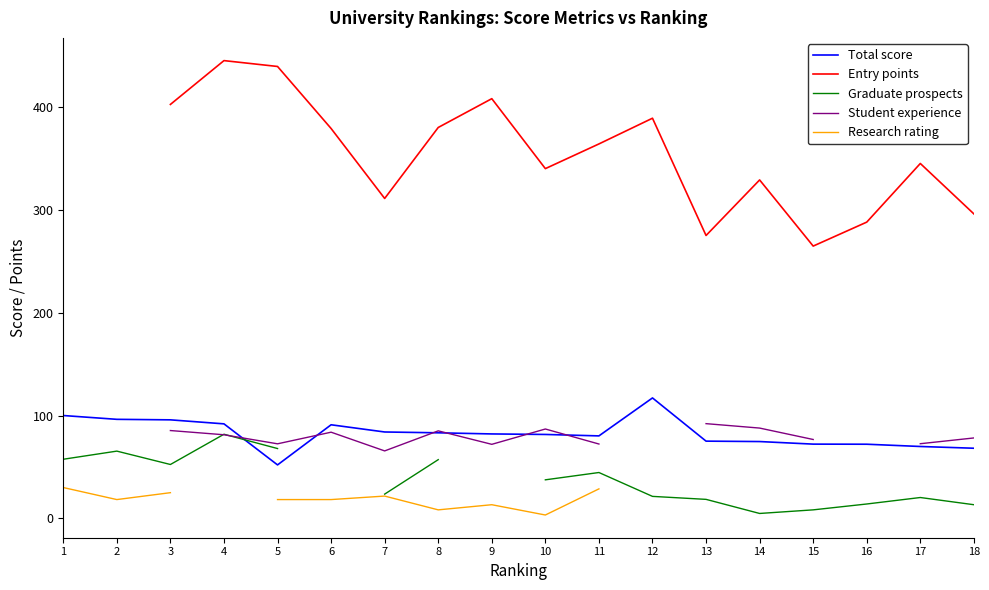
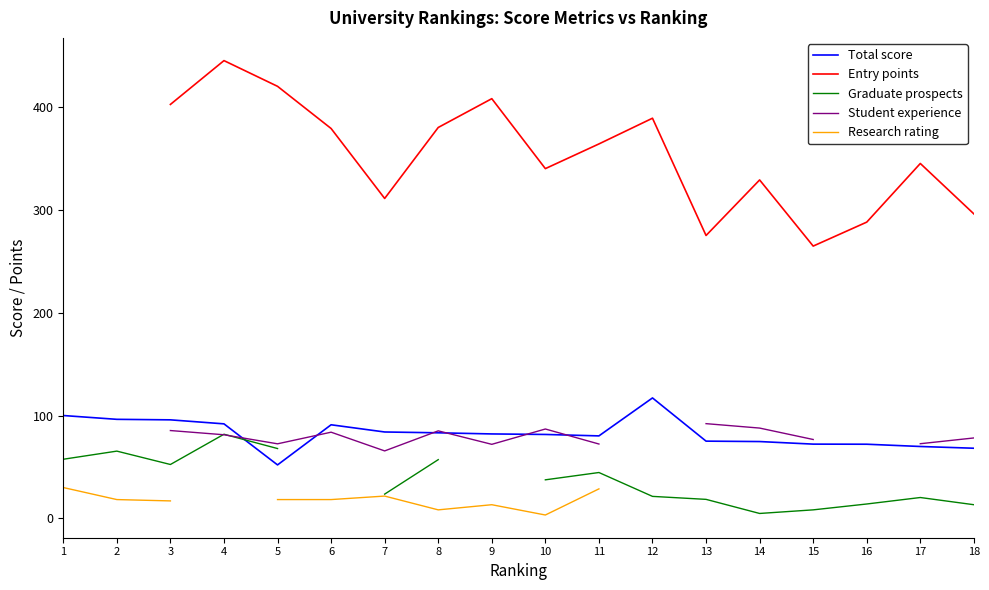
Research rating, 3: 25 -> 17
Entry points, 5: 439 -> 420
